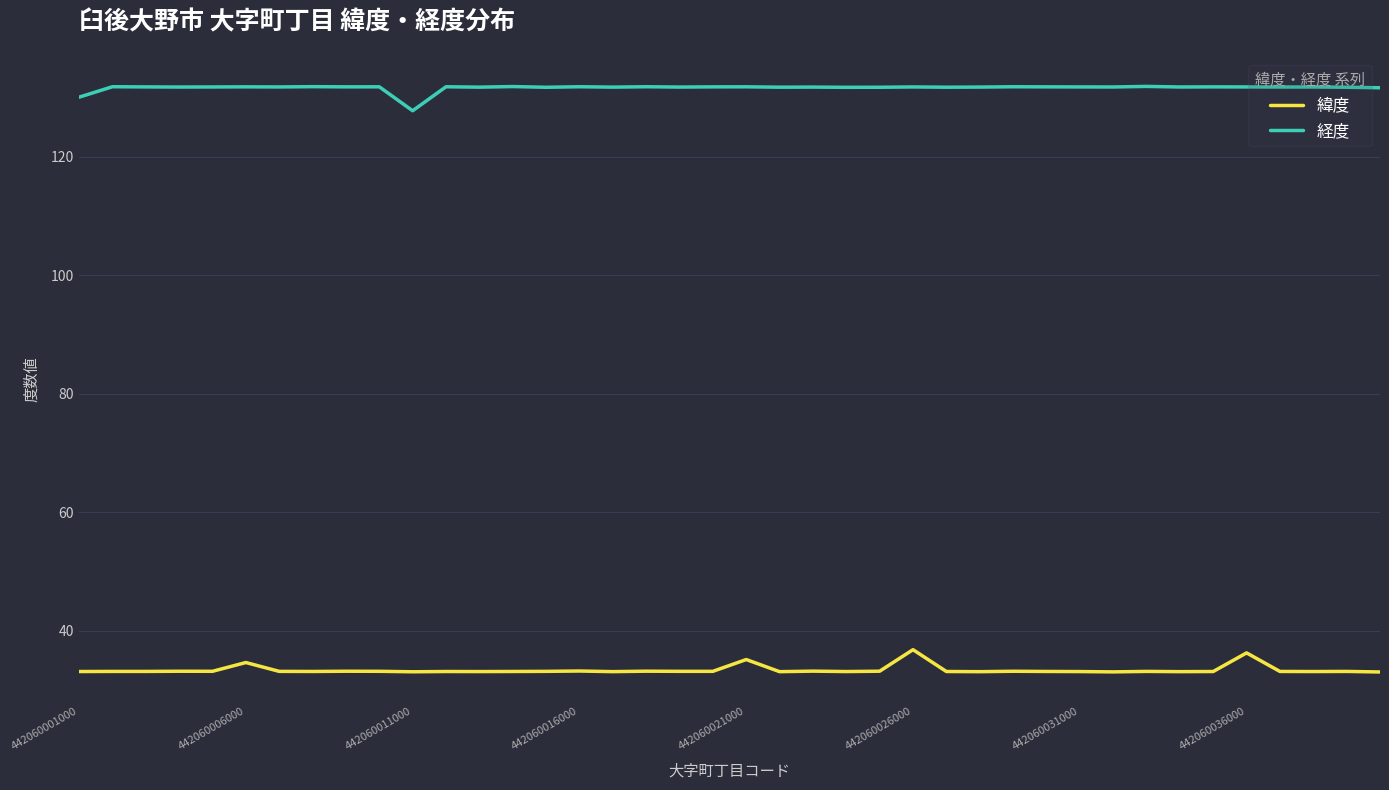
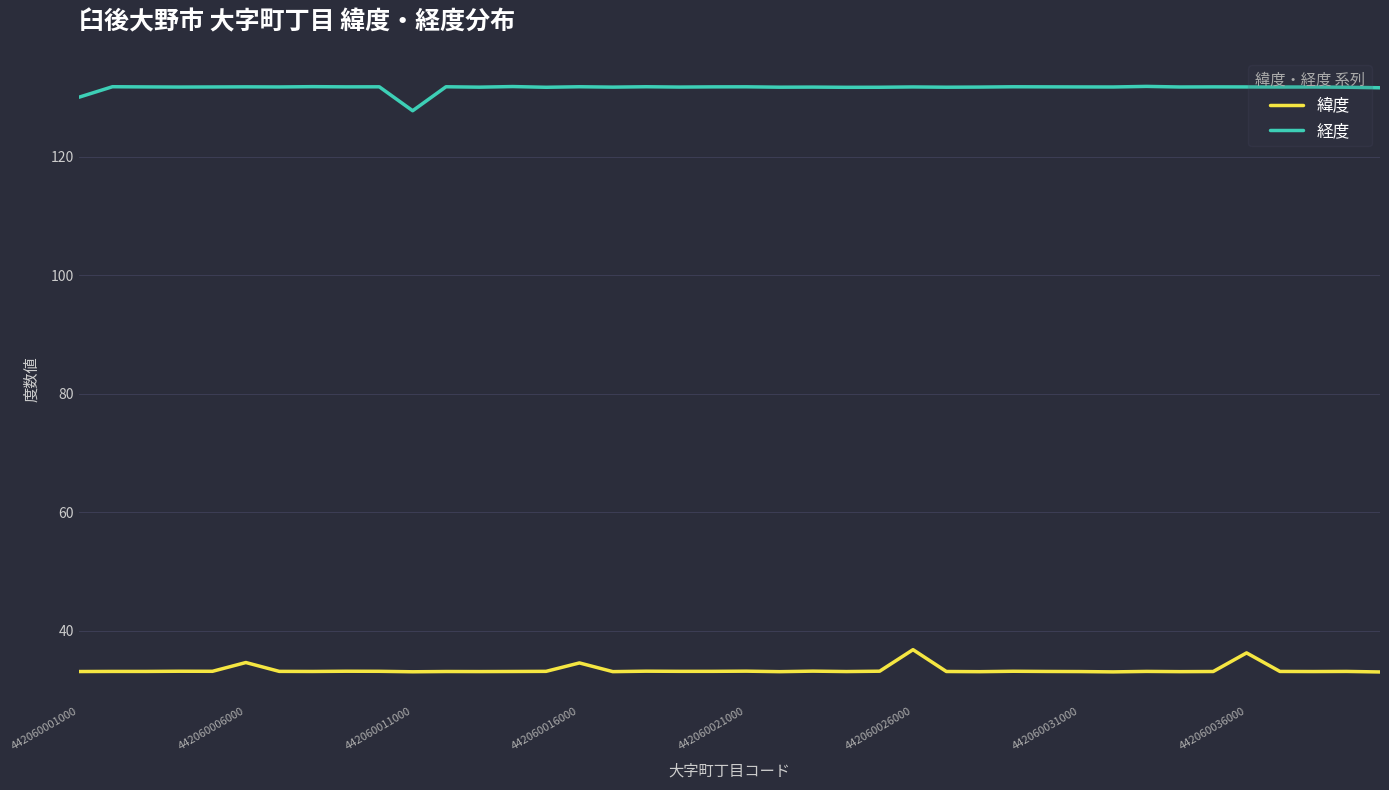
緯度, 442060016000: 33 -> 35
緯度, 442060021000: 35 -> 33
